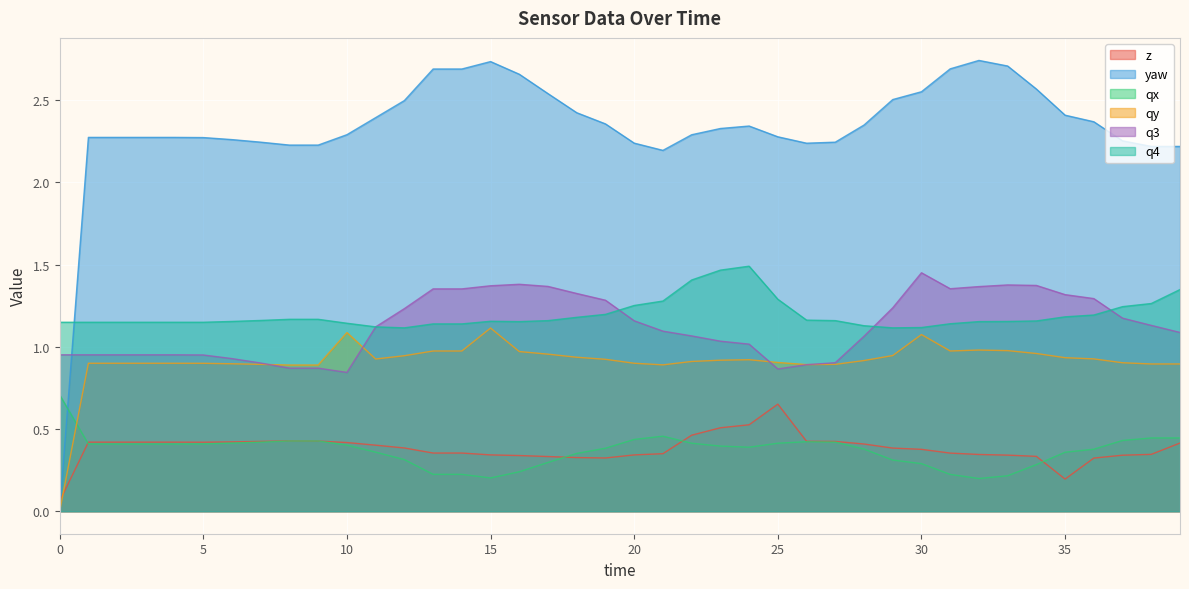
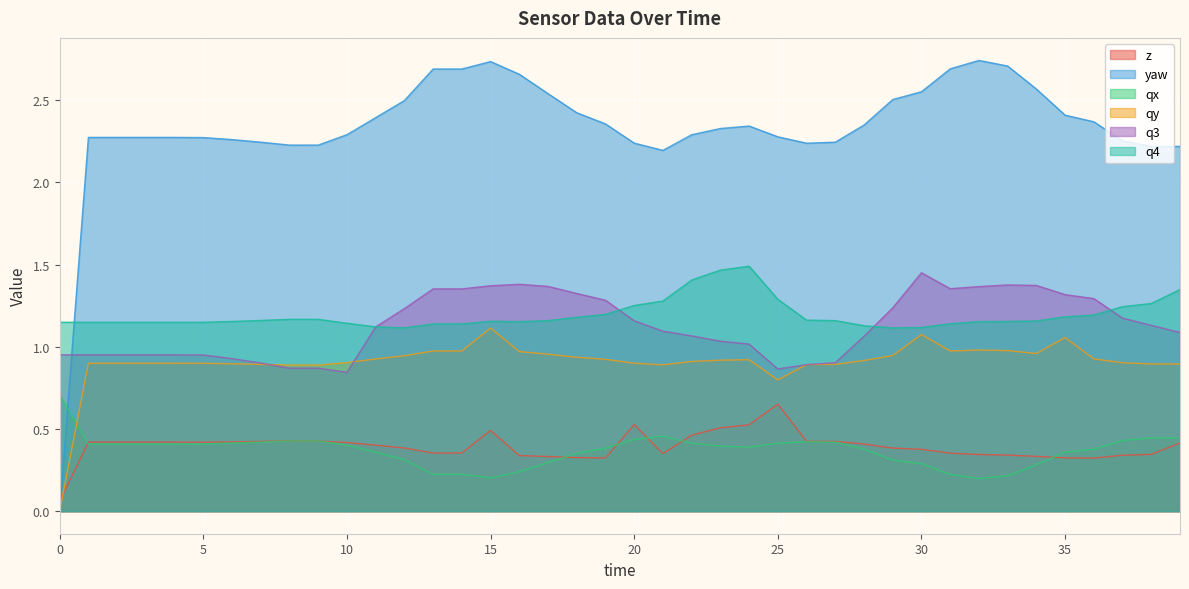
qy, 10: 1.09 -> 0.90
z, 15: 0.34 -> 0.49
z, 20: 0.34 -> 0.53
qy, 25: 0.90 -> 0.80
z, 35: 0.20 -> 0.32
qy, 35: 0.93 -> 1.06
